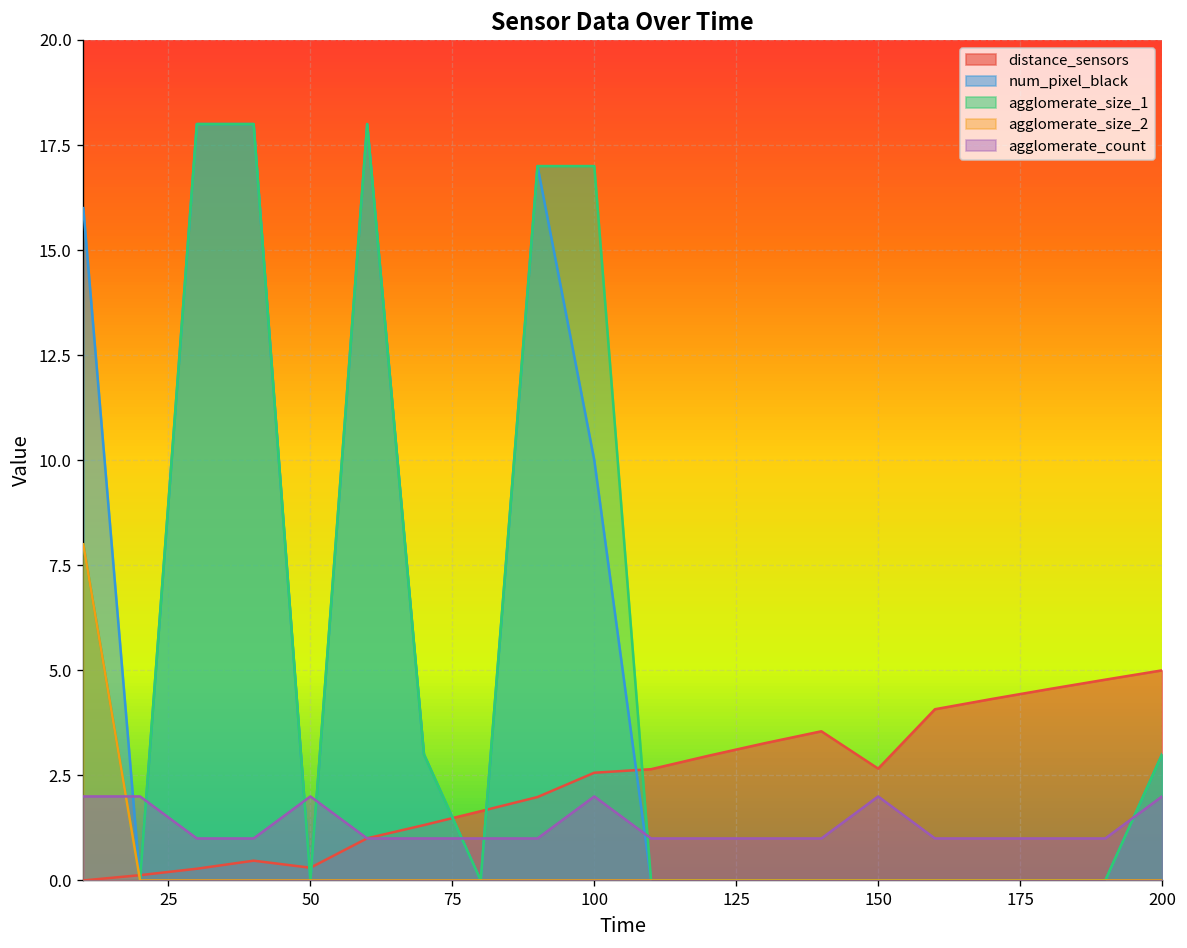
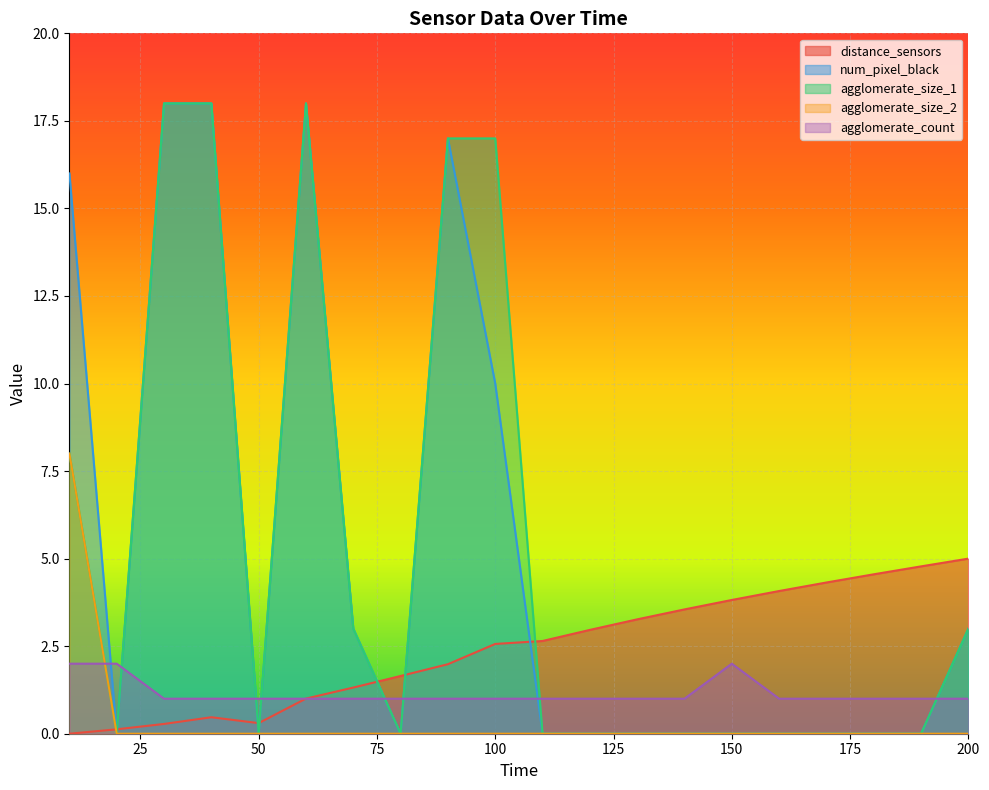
agglomerate_count, 50: 2 -> 1
agglomerate_count, 100: 2 -> 1
distance_sensors, 150: 2.7 -> 3.8
agglomerate_count, 200: 2 -> 1
